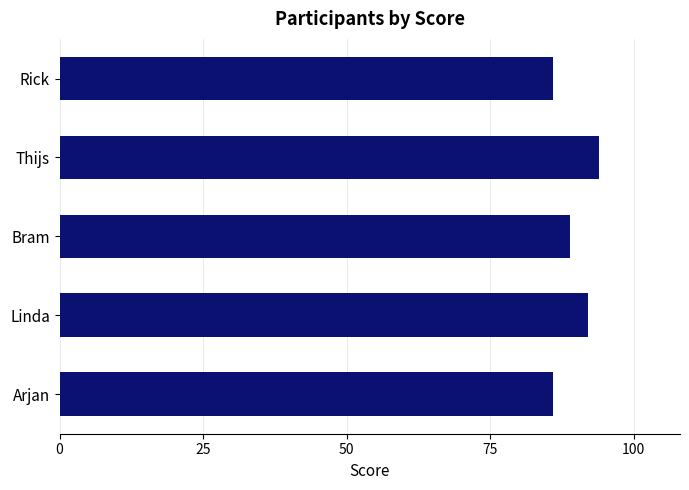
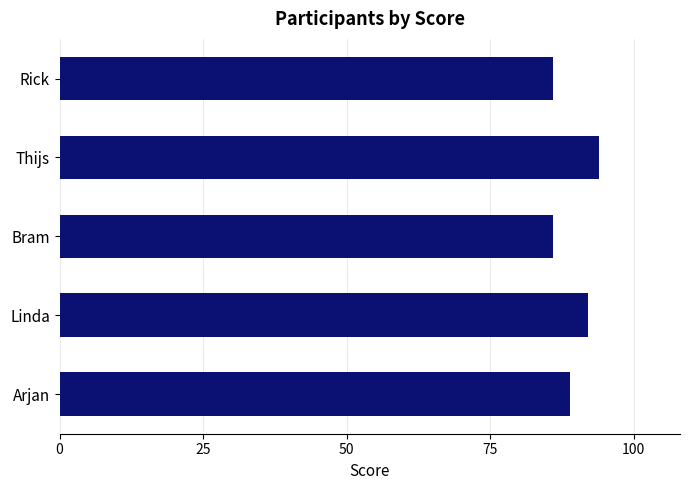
Bram: 89 -> 86
Arjan: 86 -> 89
